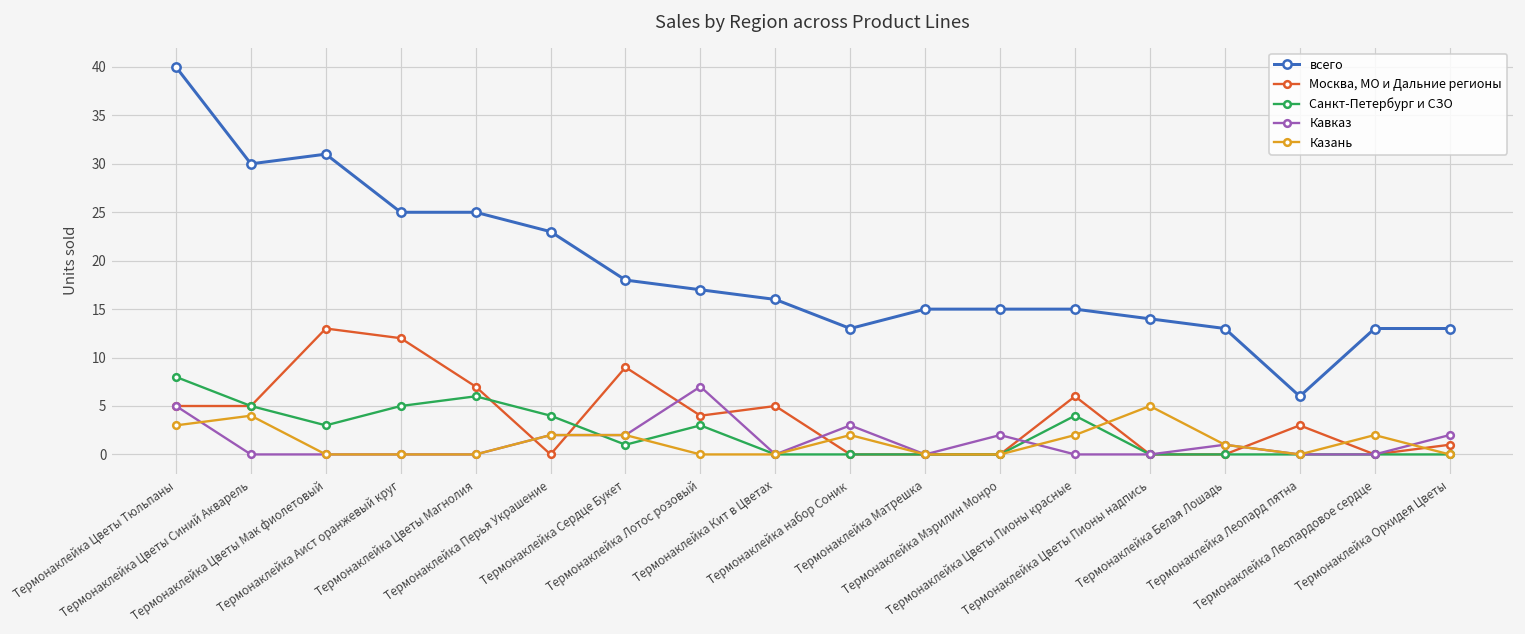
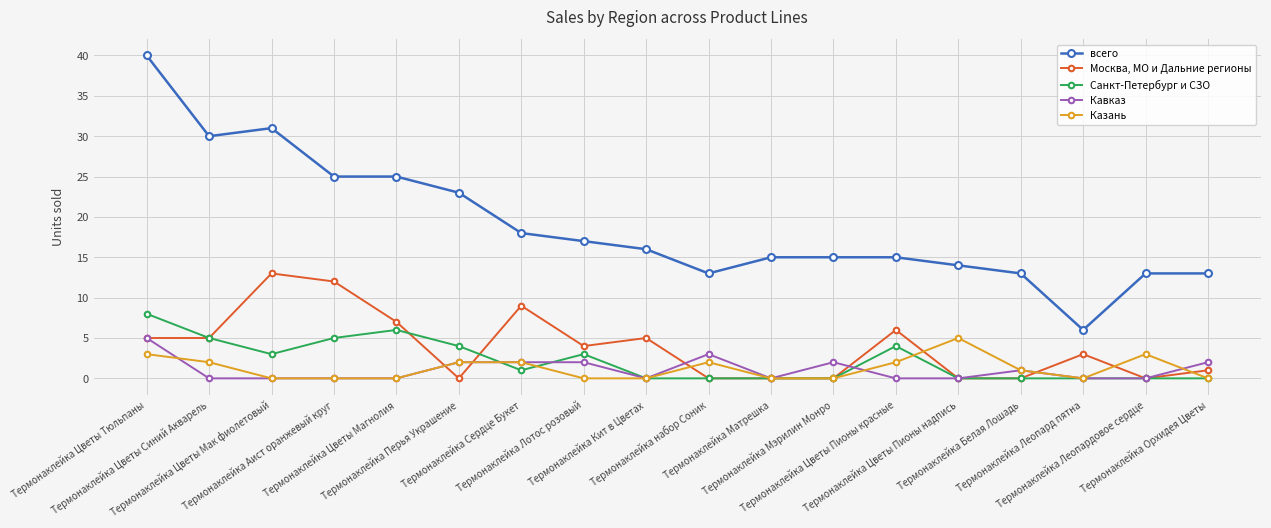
Казань, Термонаклейка Цветы Синий Акварель: 4 -> 2
Кавказ, Термонаклейка Лотос розовый: 7 -> 2
Казань, Термонаклейка Леопардовое сердце: 2 -> 3
